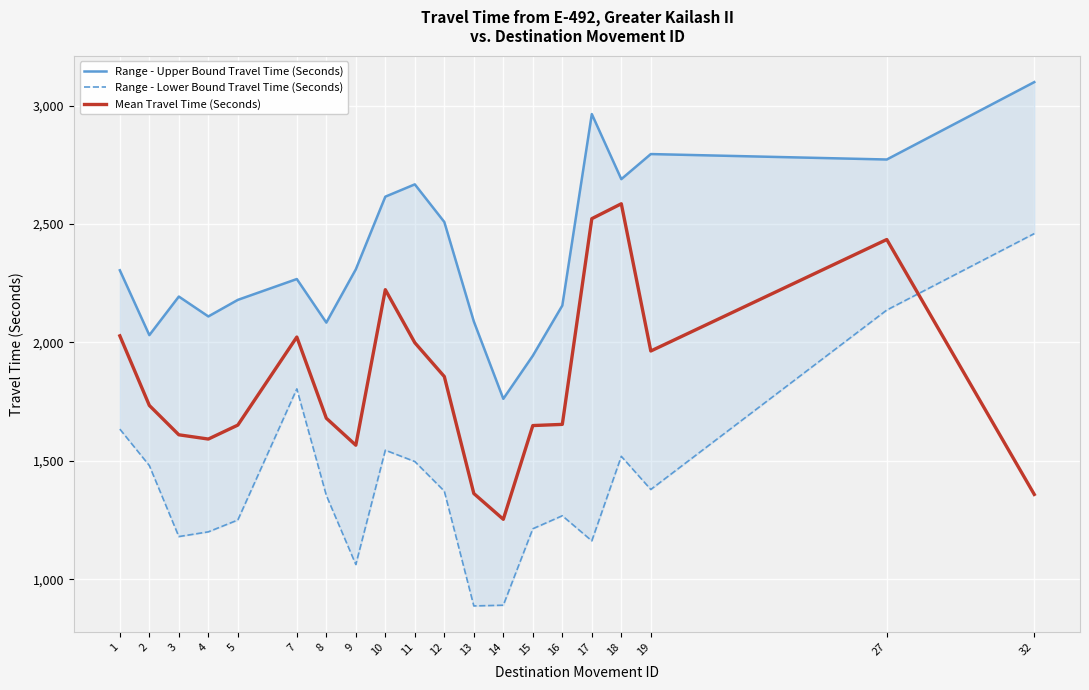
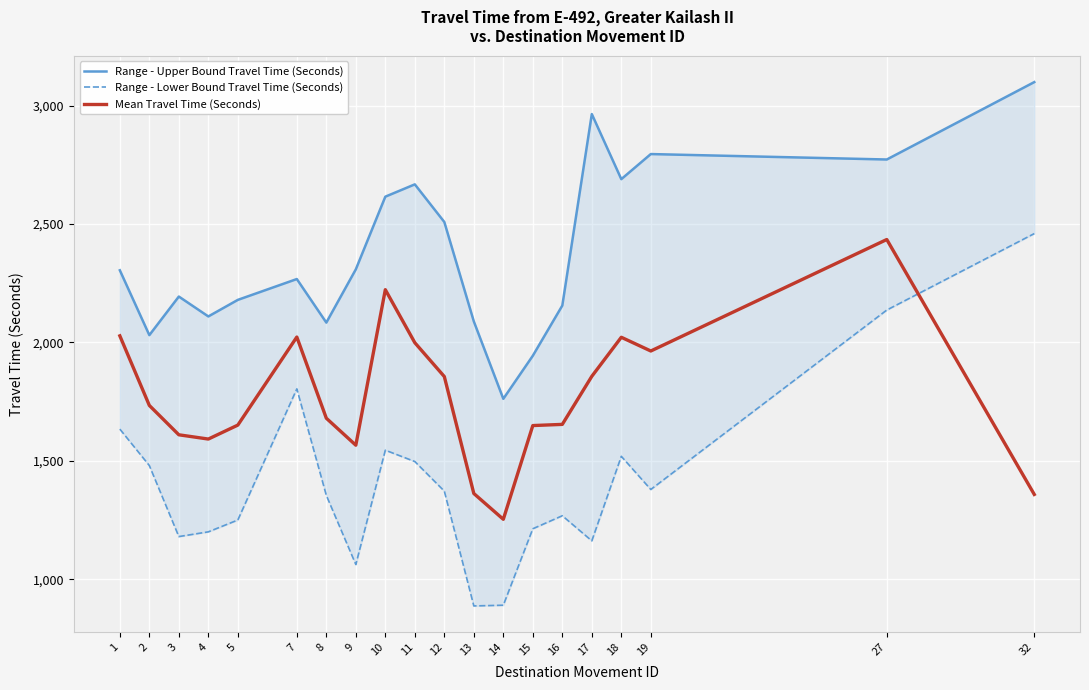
Mean Travel Time (Seconds), 17: 2,520 -> 1,860
Mean Travel Time (Seconds), 18: 2,590 -> 2,020
